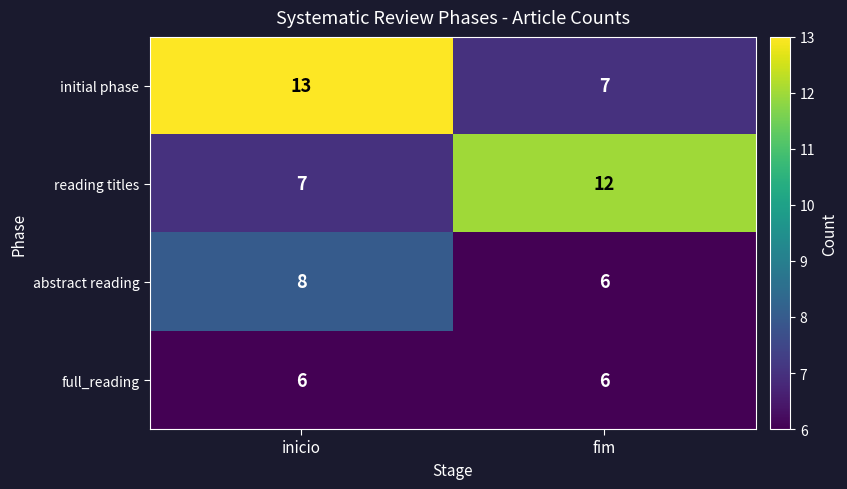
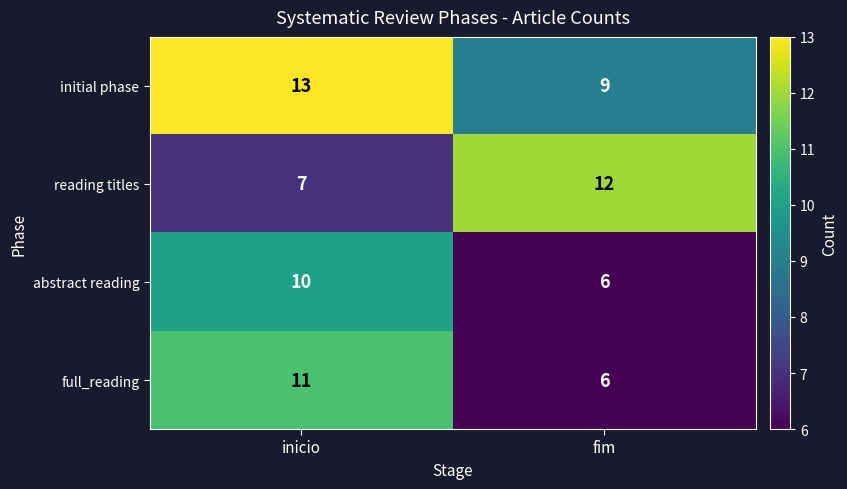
initial phase, fim: 7 -> 9
abstract reading, inicio: 8 -> 10
full_reading, inicio: 6 -> 11
